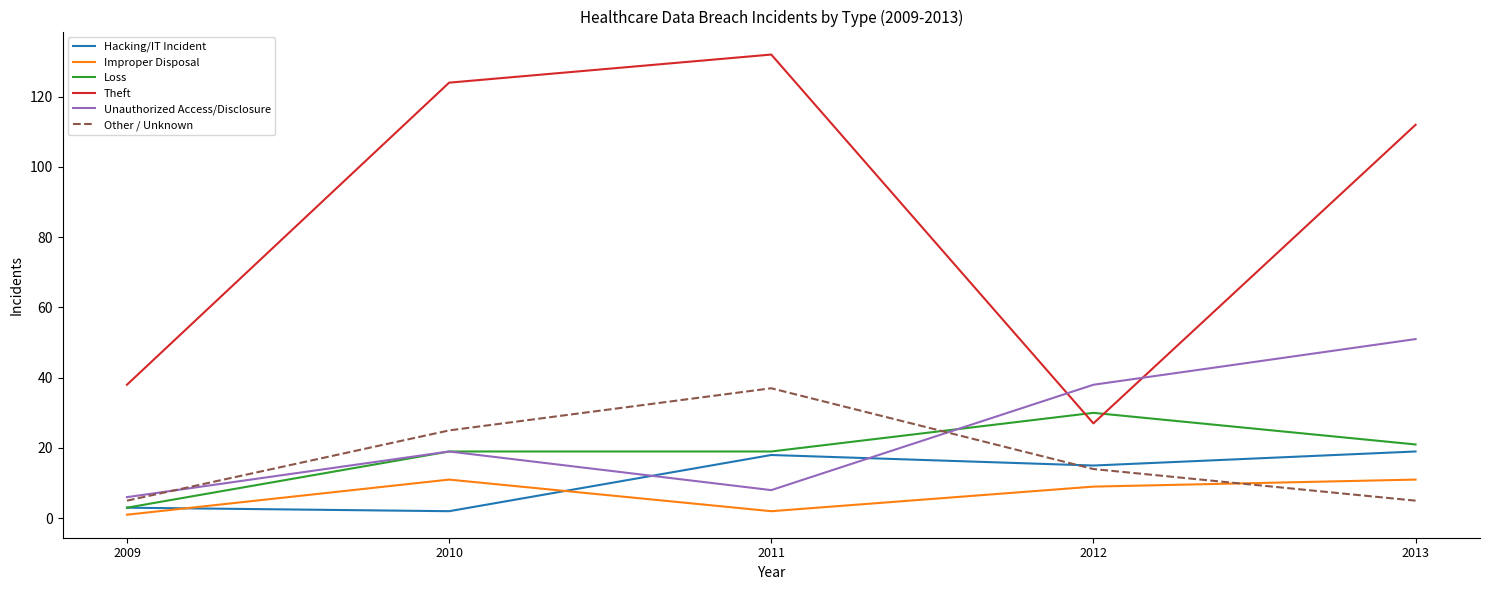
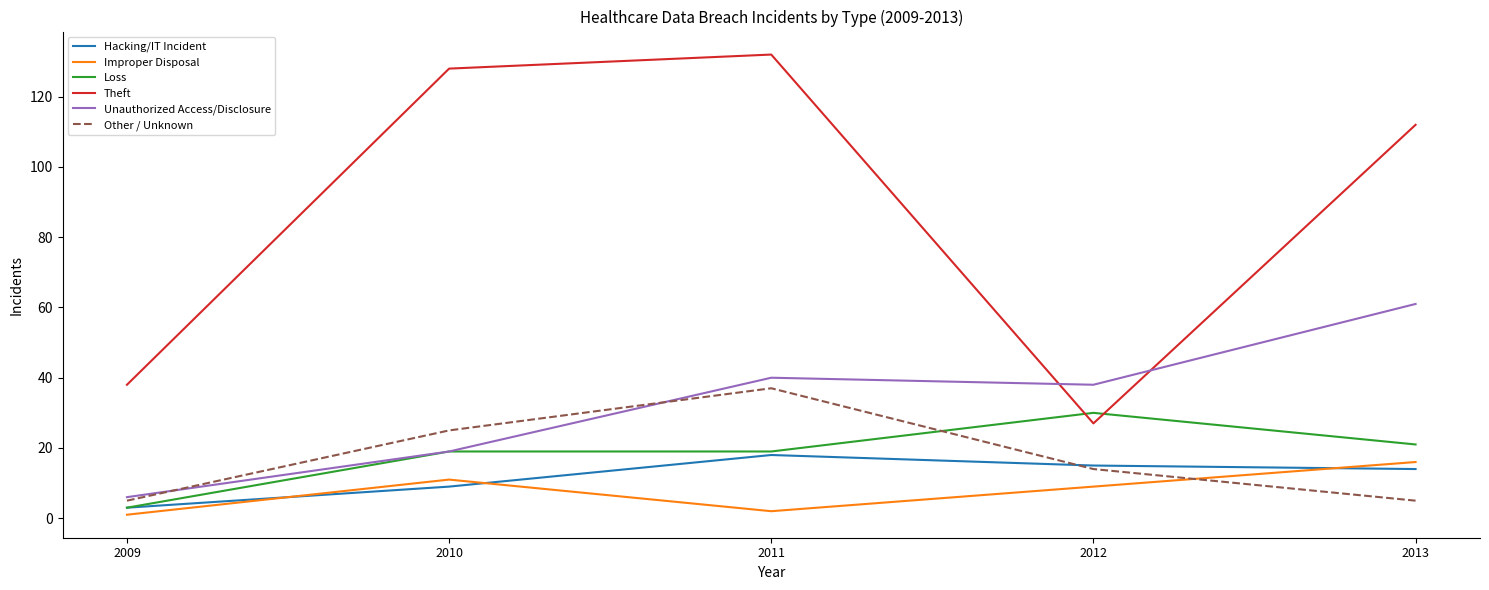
Hacking/IT Incident, 2010: 2 -> 9
Theft, 2010: 124 -> 128
Unauthorized Access/Disclosure, 2011: 8 -> 40
Hacking/IT Incident, 2013: 19 -> 14
Improper Disposal, 2013: 11 -> 16
Unauthorized Access/Disclosure, 2013: 51 -> 61
